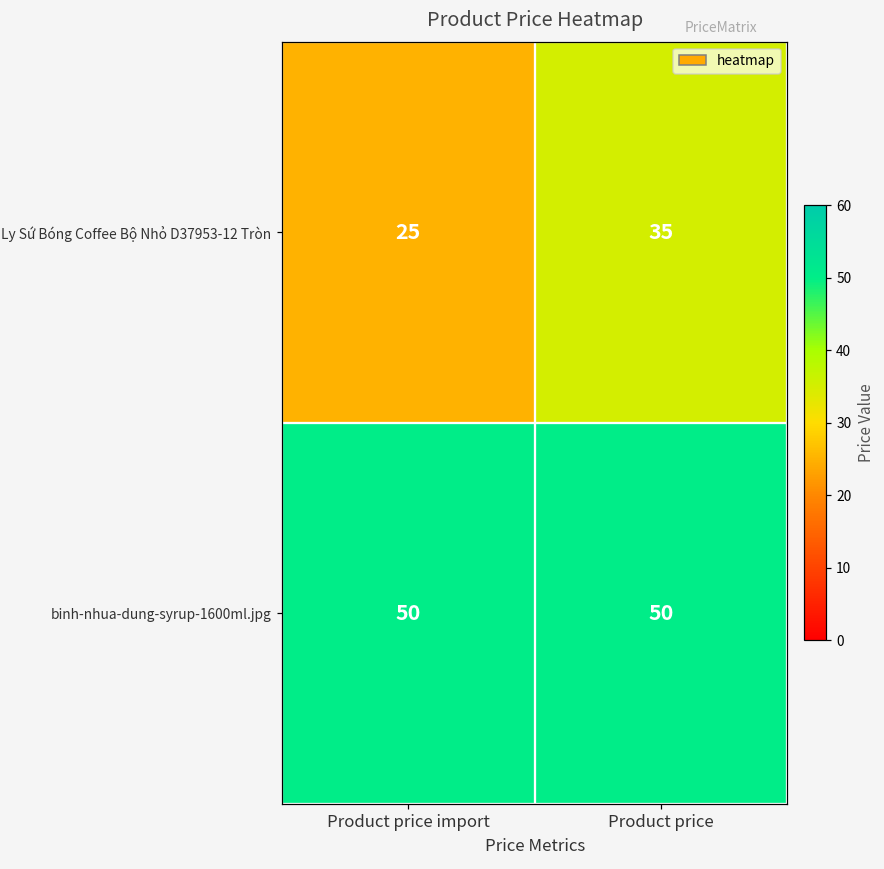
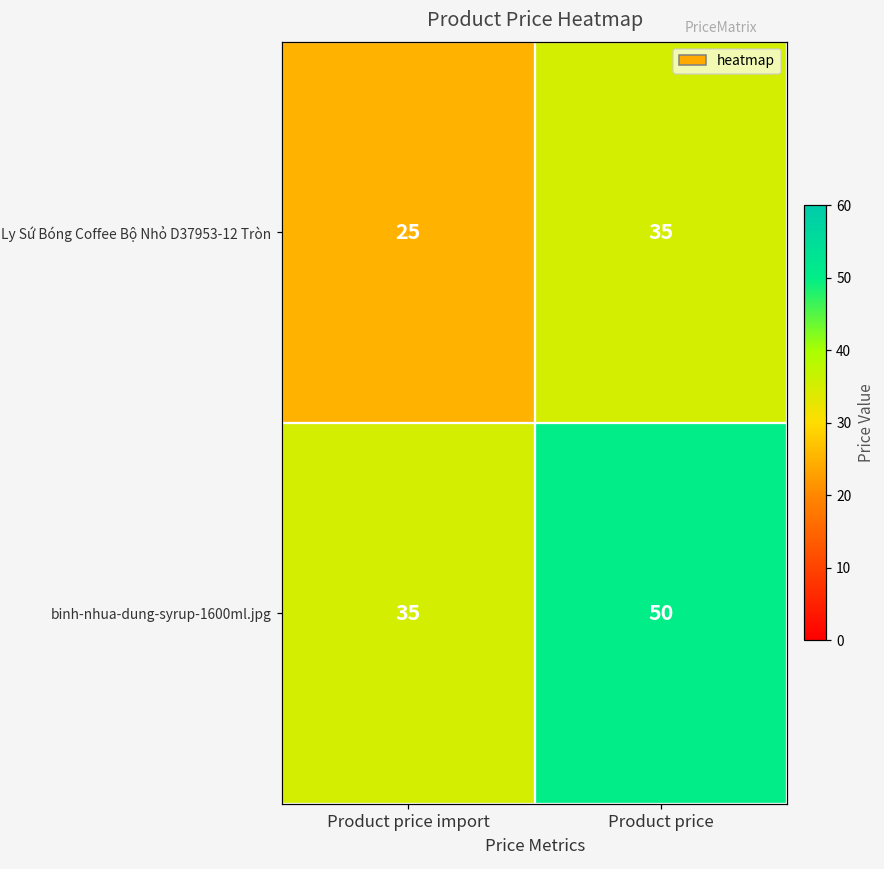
binh-nhua-dung-syrup-1600ml.jpg, Product price import: 50 -> 35
